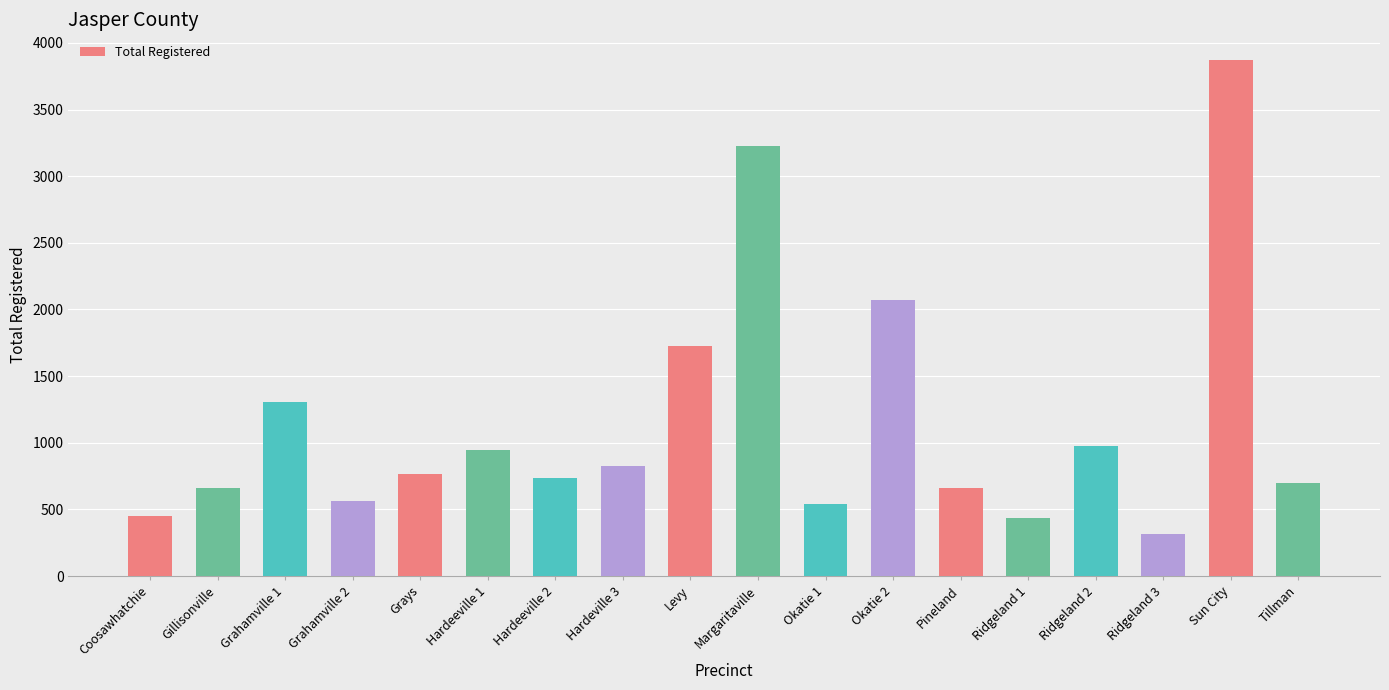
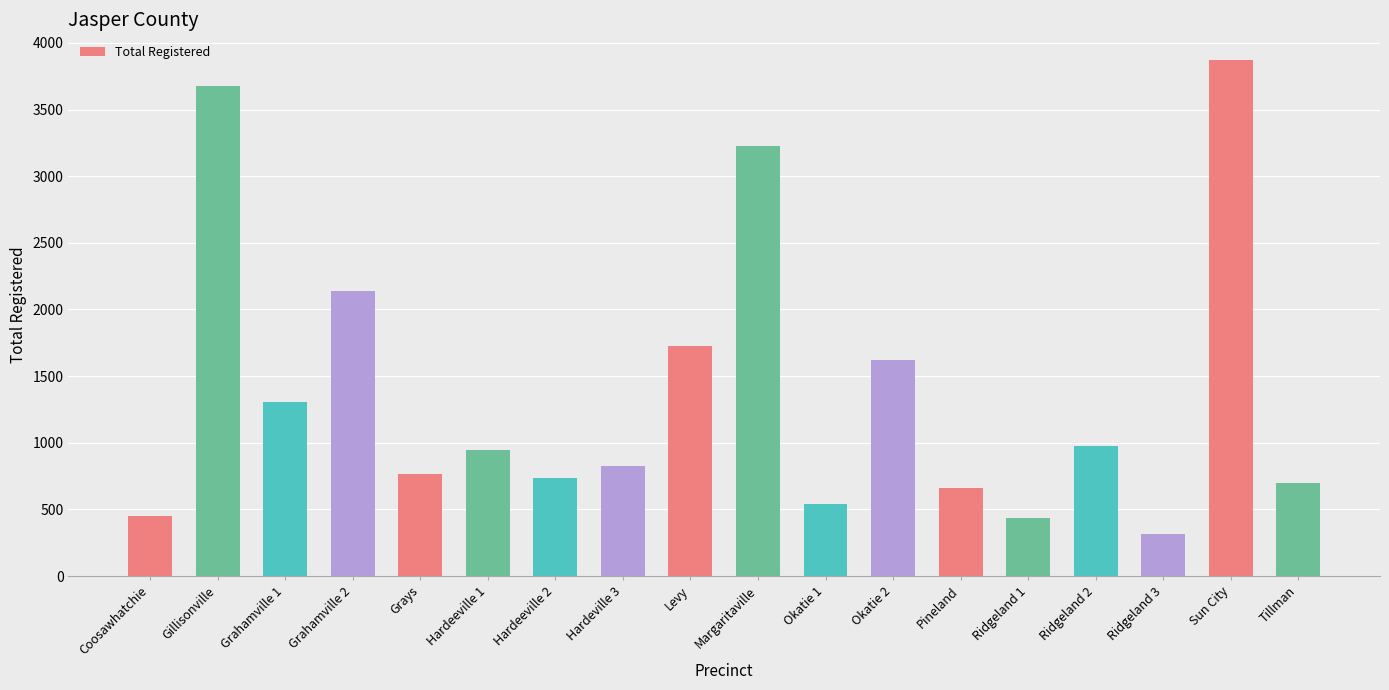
Gillisonville: 660 -> 3680
Grahamville 2: 560 -> 2140
Okatie 2: 2070 -> 1620
